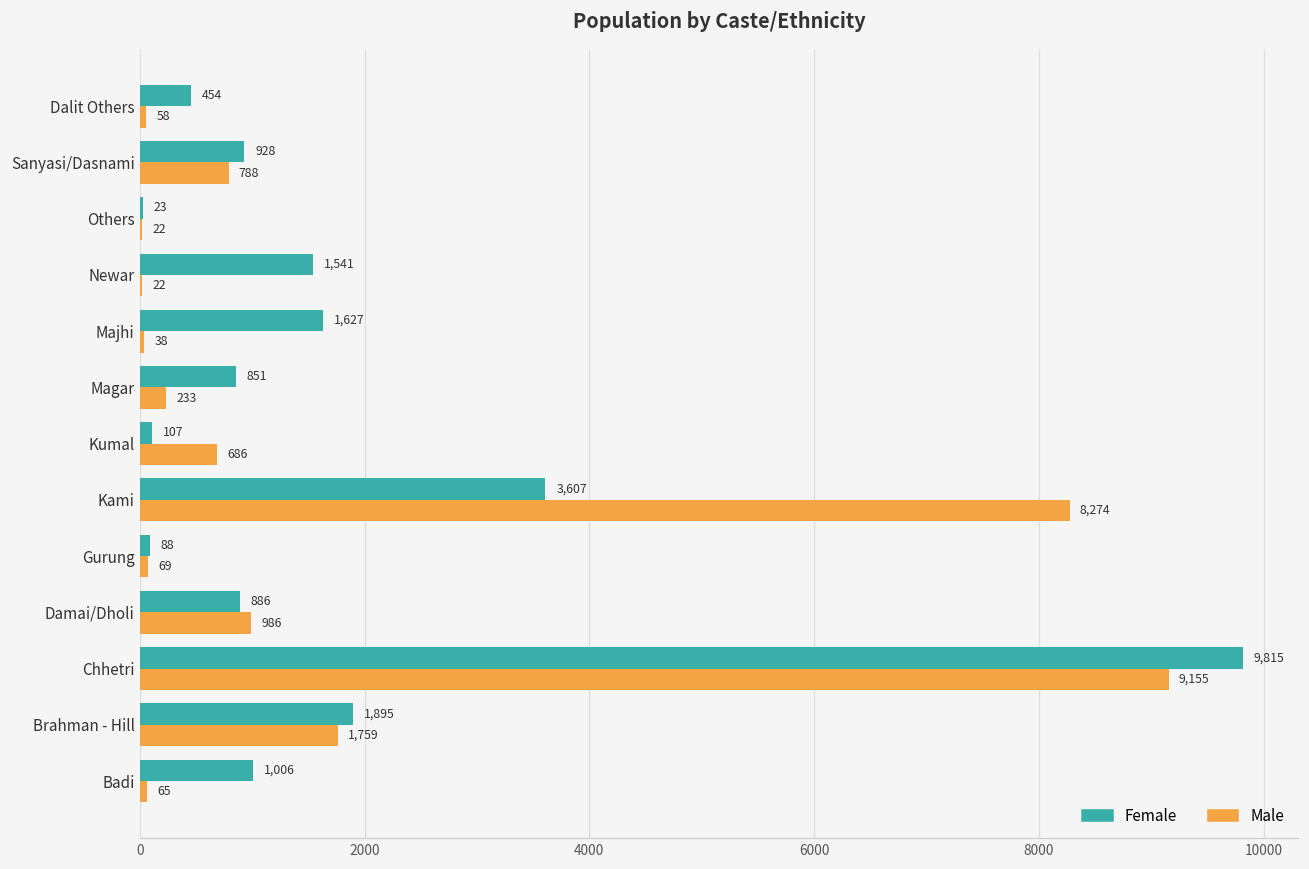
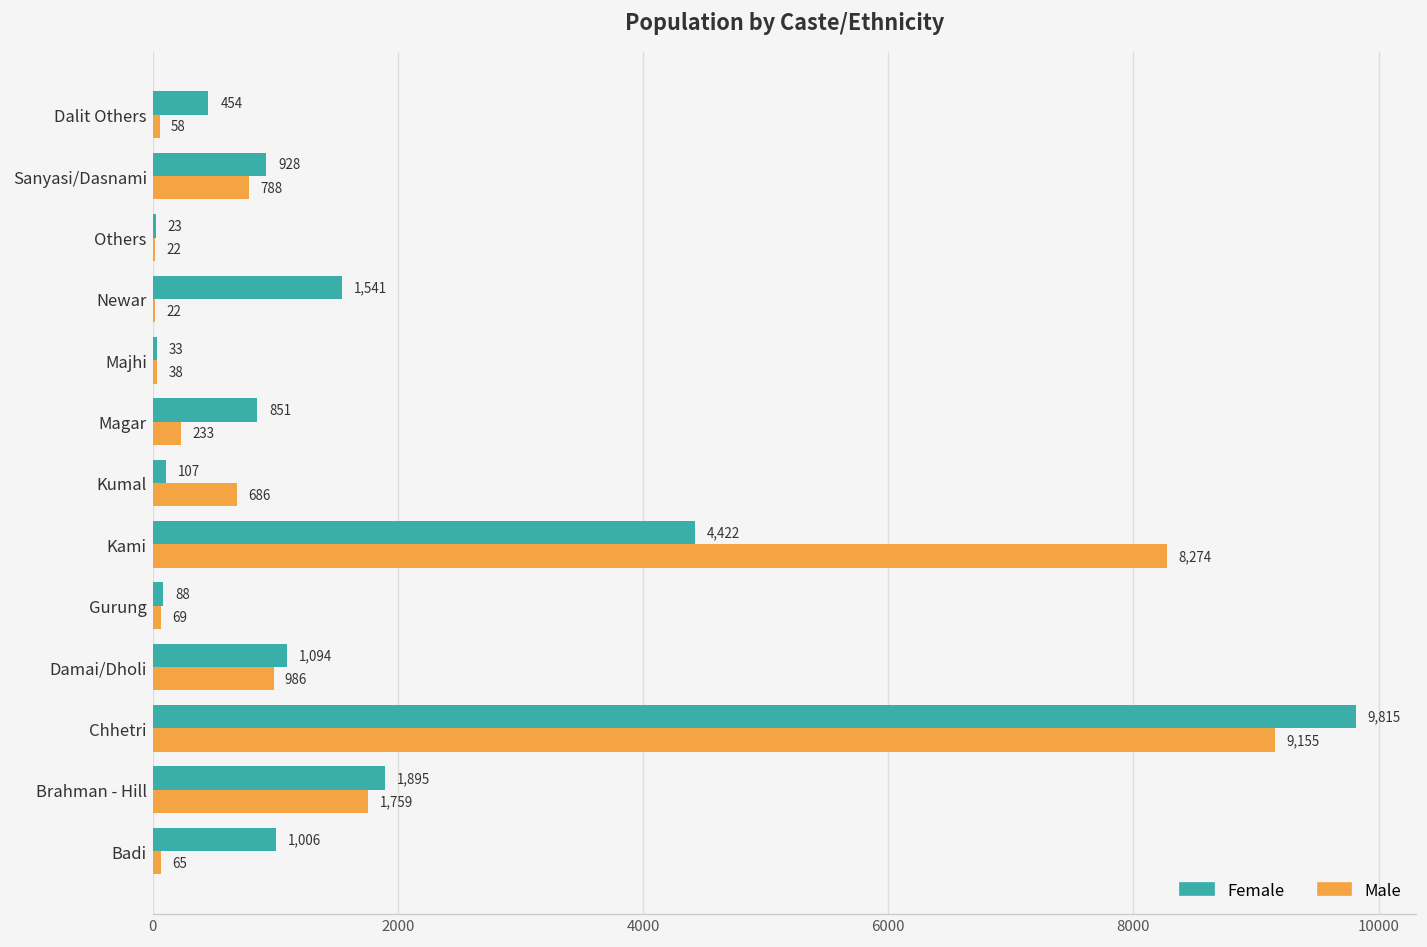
Female, Majhi: 1,627 -> 33
Female, Kami: 3,607 -> 4,422
Female, Damai/Dholi: 886 -> 1,094
